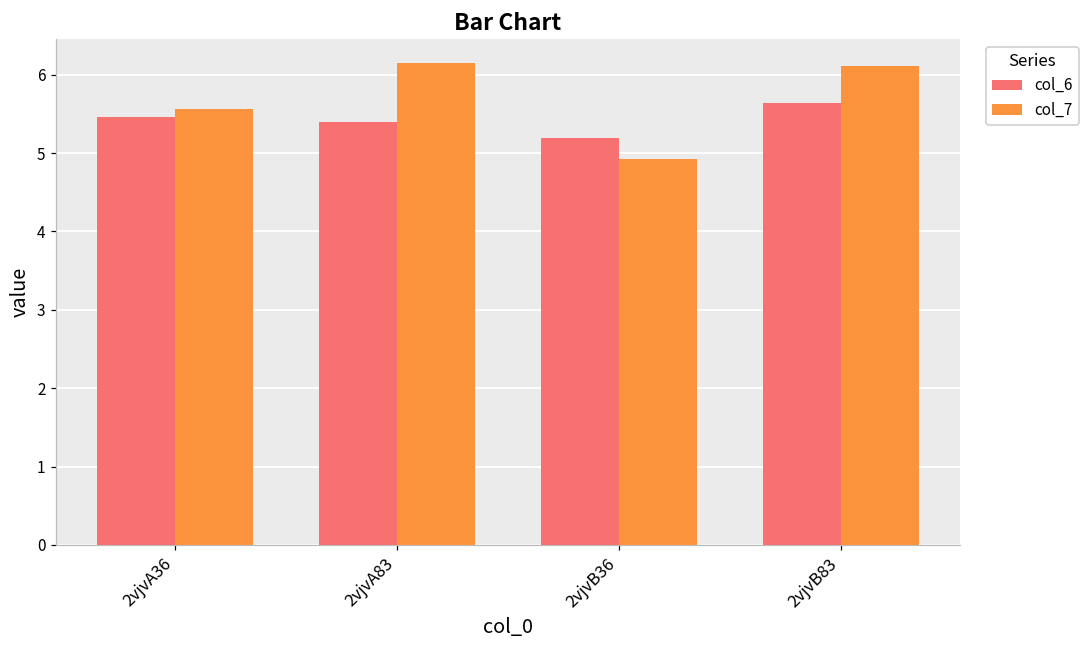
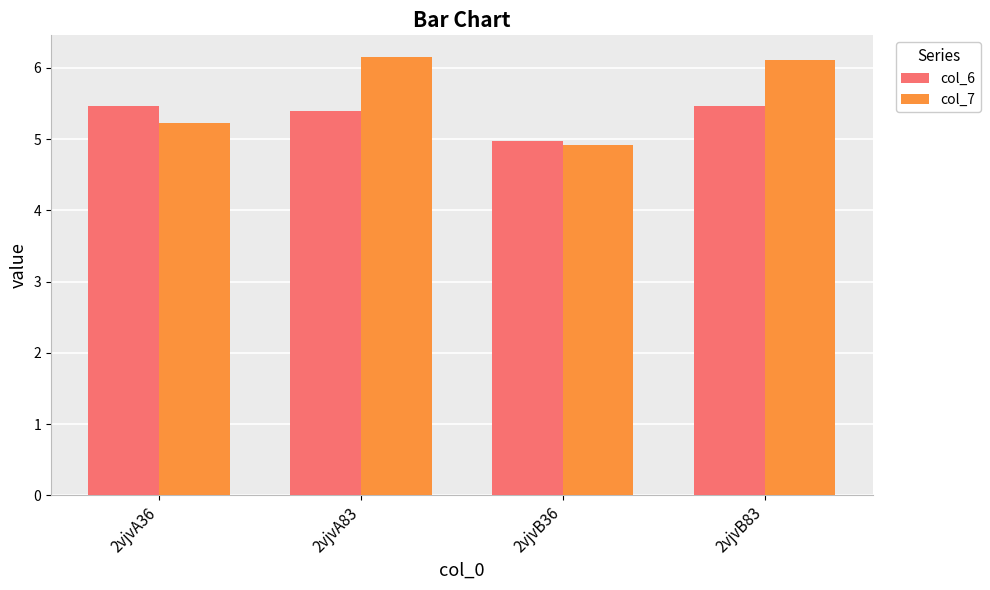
col_7, 2vjvA36: 5.6 -> 5.2
col_6, 2vjvB36: 5.2 -> 5.0
col_6, 2vjvB83: 5.6 -> 5.5
